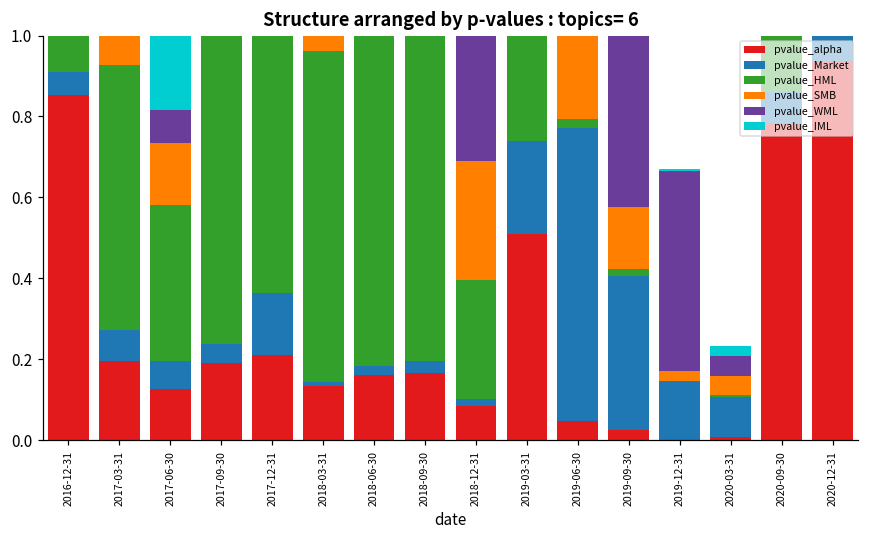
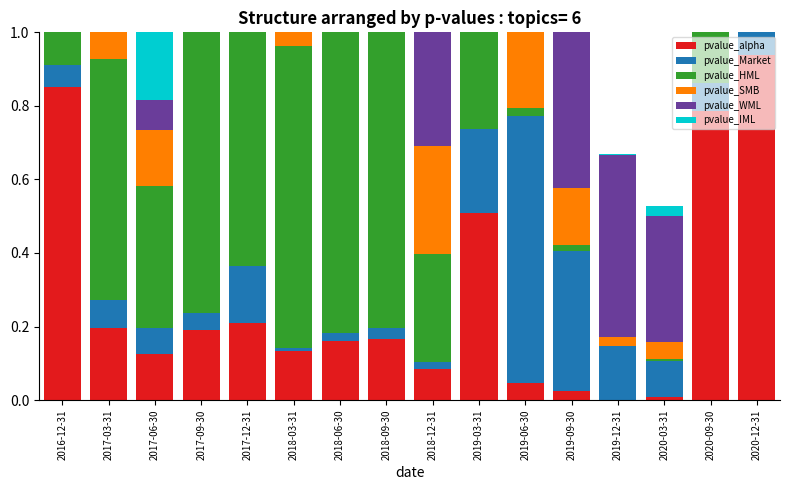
pvalue_WML, 2020-03-31: 0.05 -> 0.34
